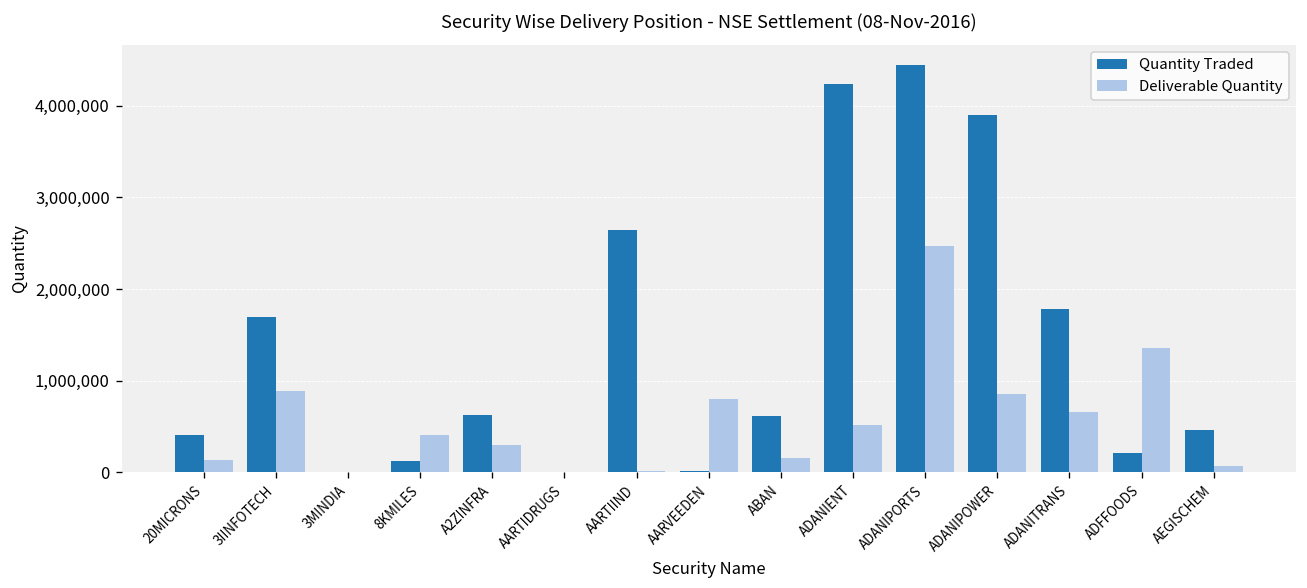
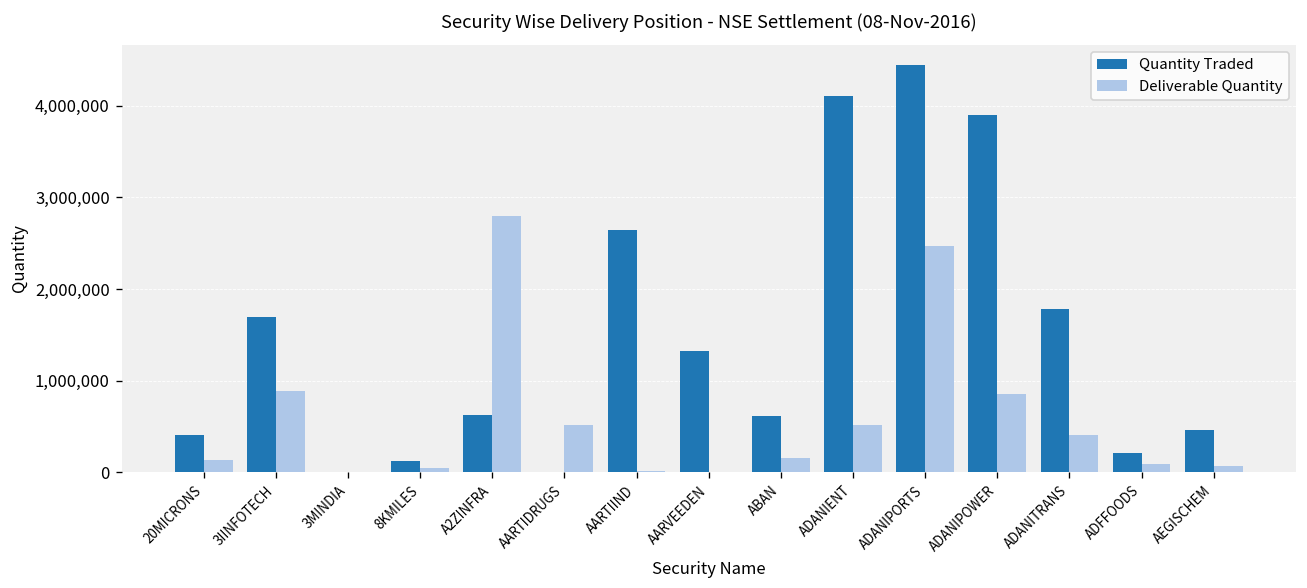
Deliverable Quantity, 8KMILES: 400,000 -> 0
Deliverable Quantity, A2ZINFRA: 300,000 -> 2,800,000
Deliverable Quantity, AARTIDRUGS: 0 -> 500,000
Quantity Traded, AARVEEDEN: 0 -> 1,300,000
Deliverable Quantity, AARVEEDEN: 800,000 -> 0
Quantity Traded, ADANIENT: 4,200,000 -> 4,100,000
Deliverable Quantity, ADANITRANS: 700,000 -> 400,000
Deliverable Quantity, ADFFOODS: 1,400,000 -> 100,000
